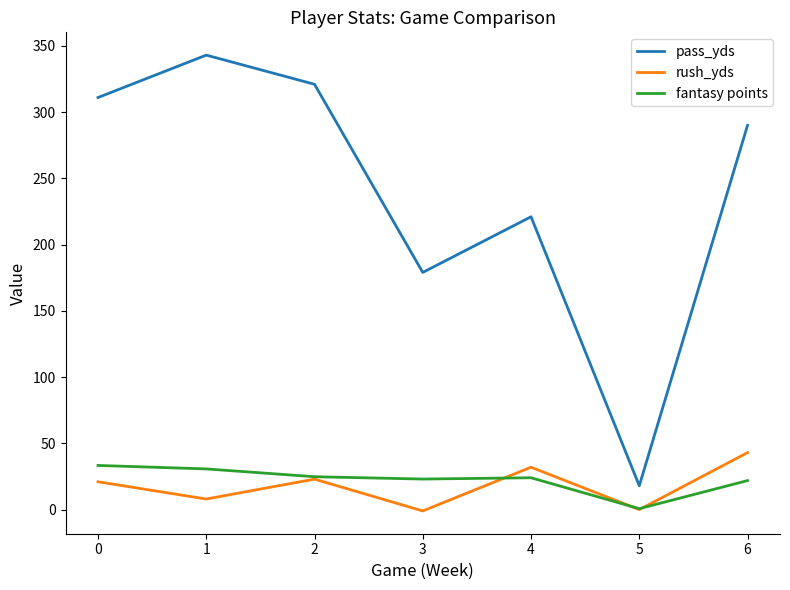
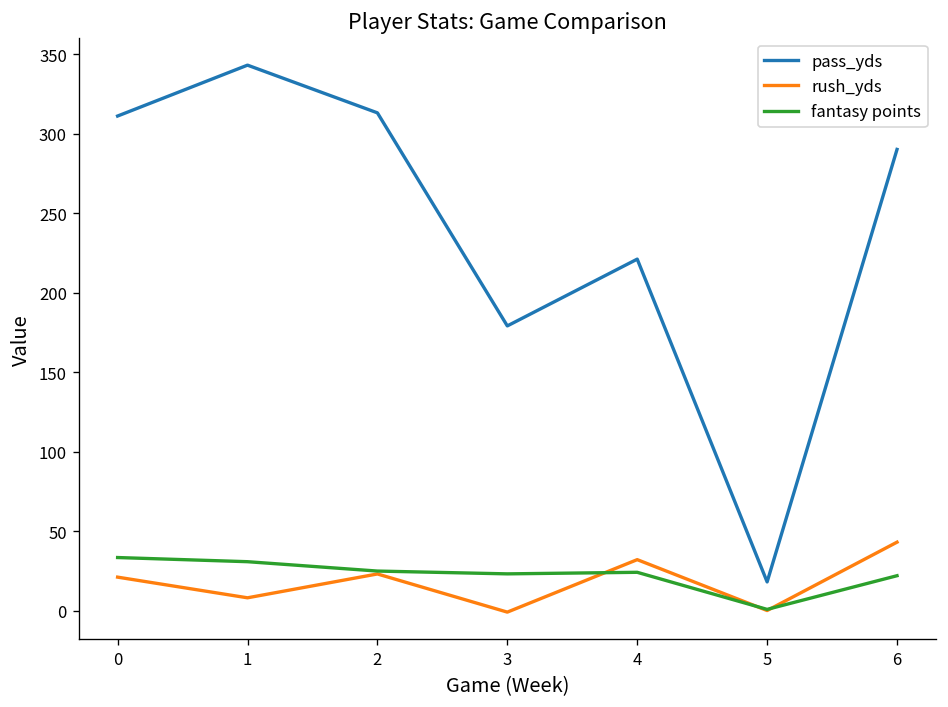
pass_yds, 2: 321 -> 313
